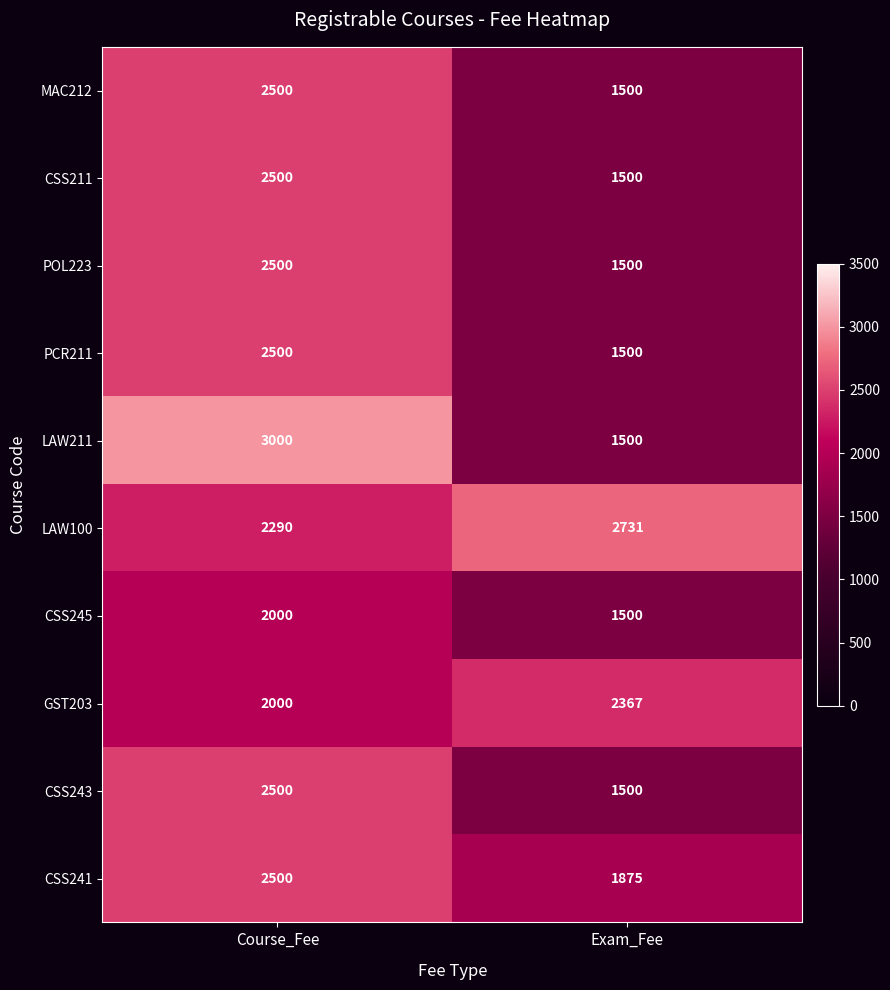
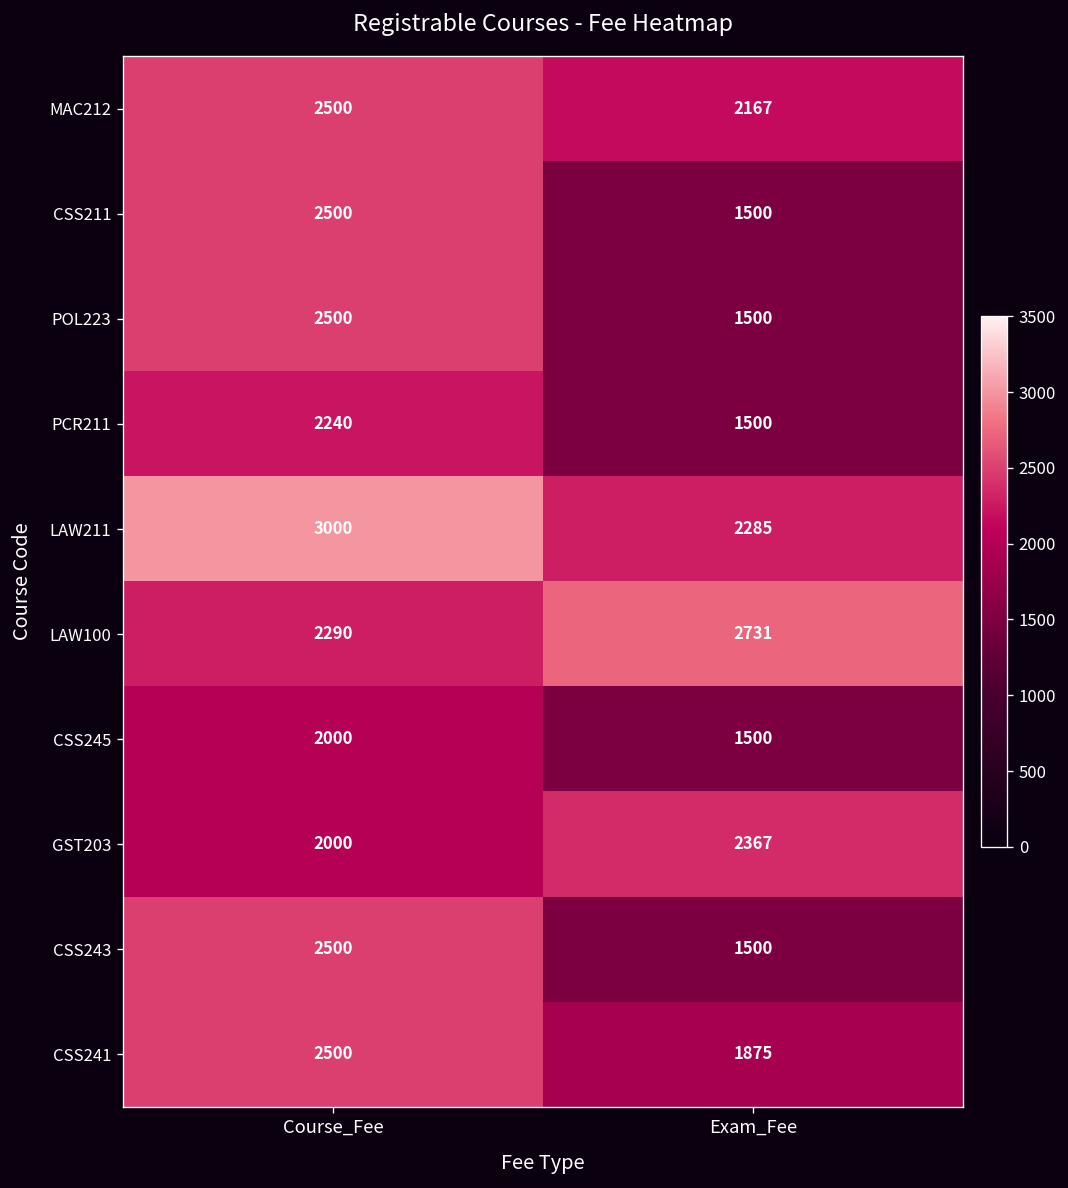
MAC212, Exam_Fee: 1500 -> 2167
PCR211, Course_Fee: 2500 -> 2240
LAW211, Exam_Fee: 1500 -> 2285
